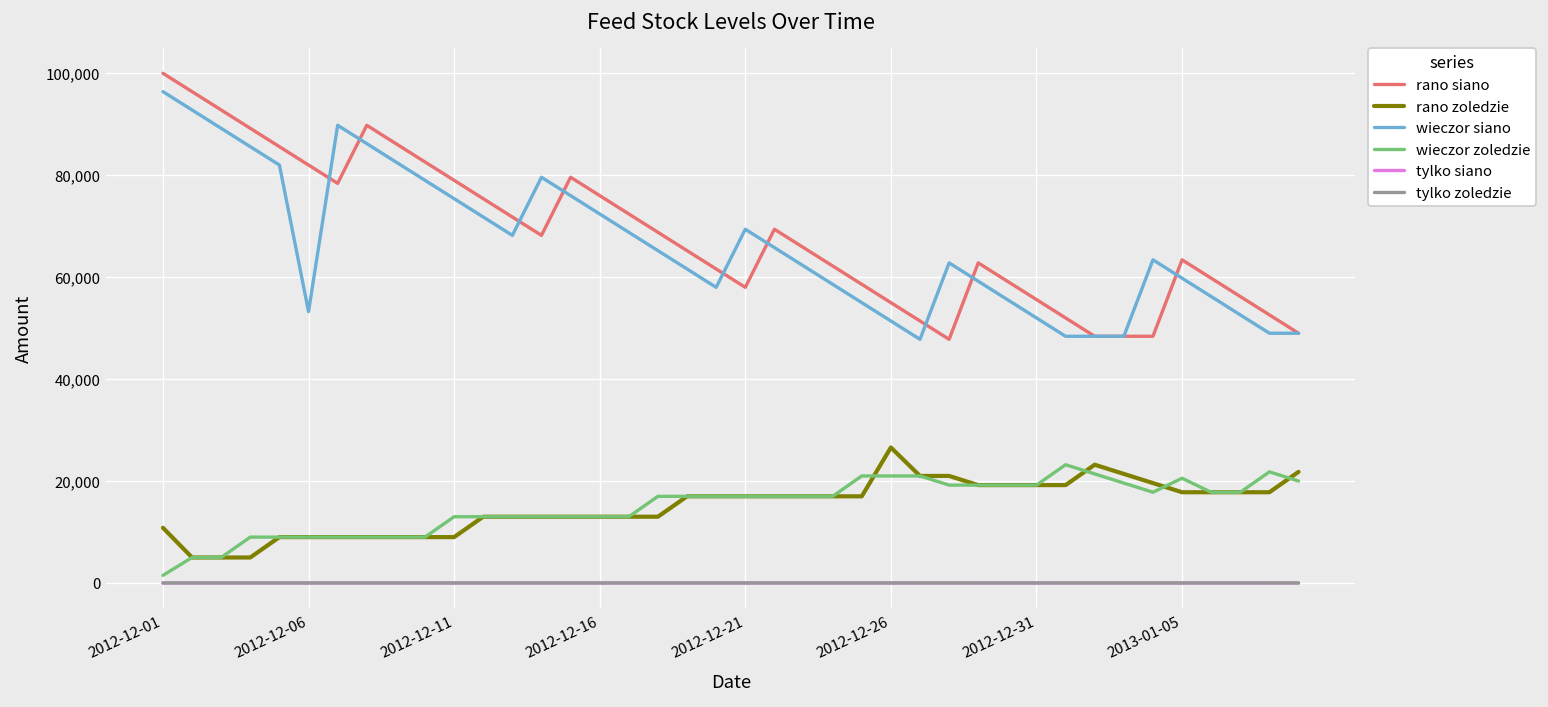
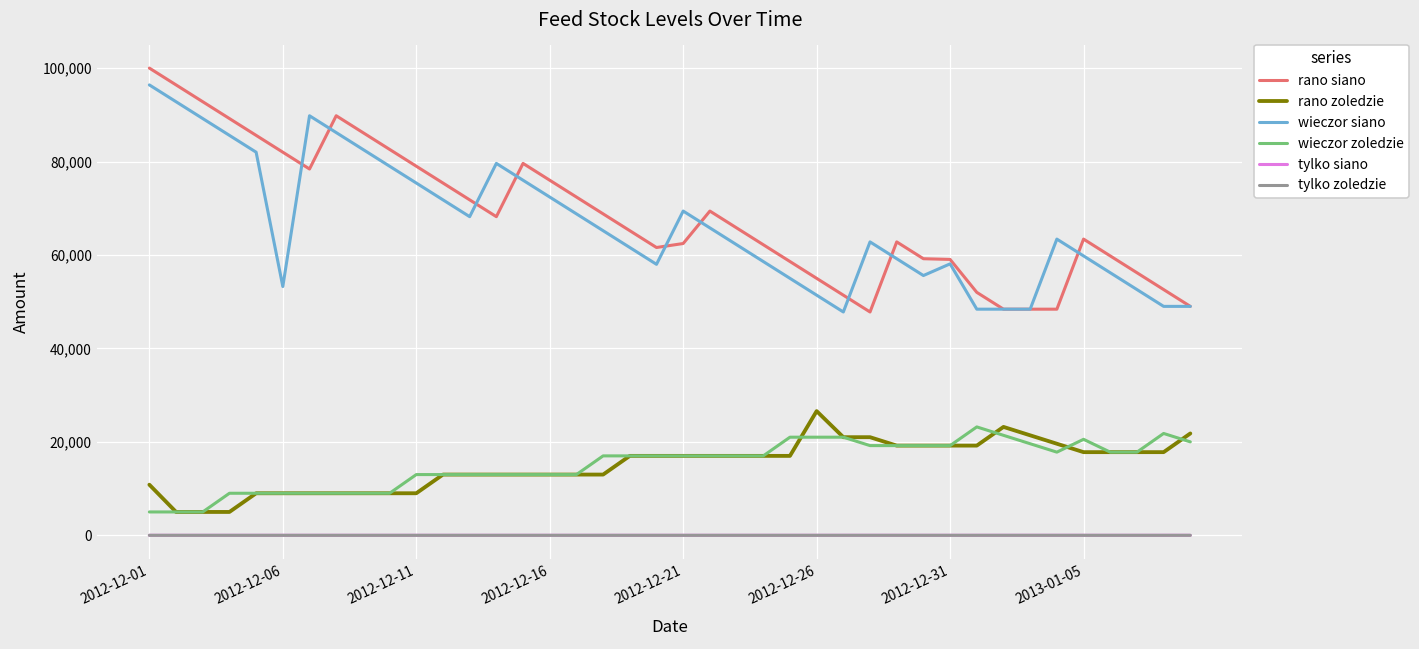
wieczor zoledzie, 2012-12-01: 1,000 -> 5,000
rano siano, 2012-12-21: 58,000 -> 62,000
rano siano, 2012-12-31: 56,000 -> 59,000
wieczor siano, 2012-12-31: 52,000 -> 58,000
